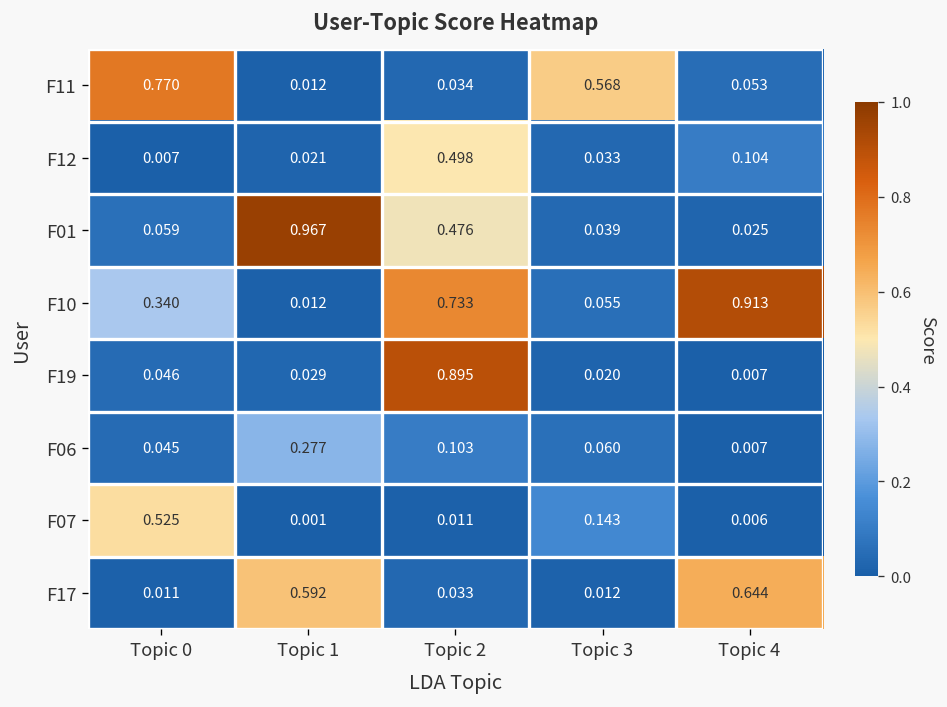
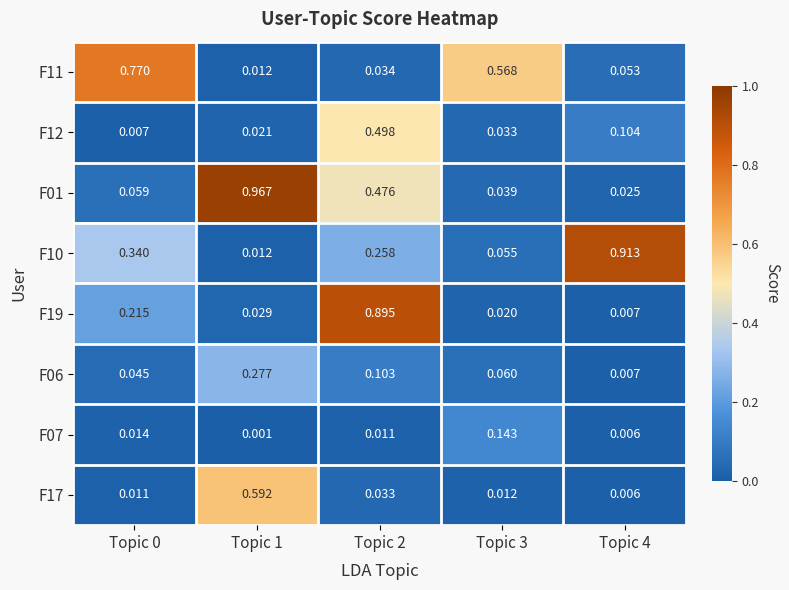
F10, Topic 2: 0.733 -> 0.258
F19, Topic 0: 0.046 -> 0.215
F07, Topic 0: 0.525 -> 0.014
F17, Topic 4: 0.644 -> 0.006
